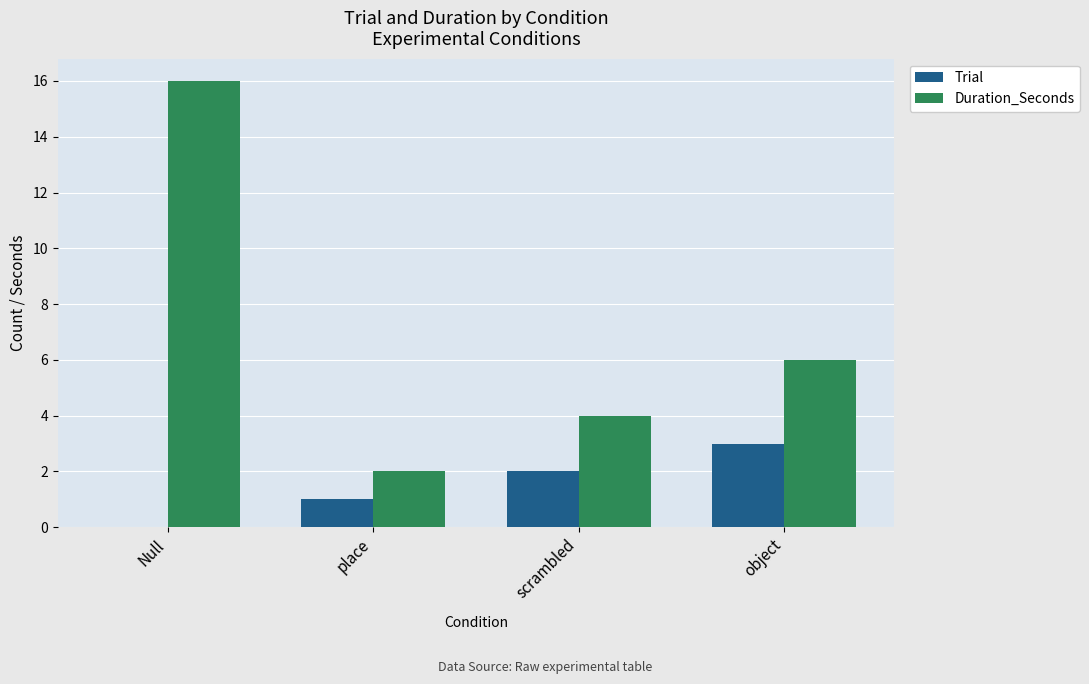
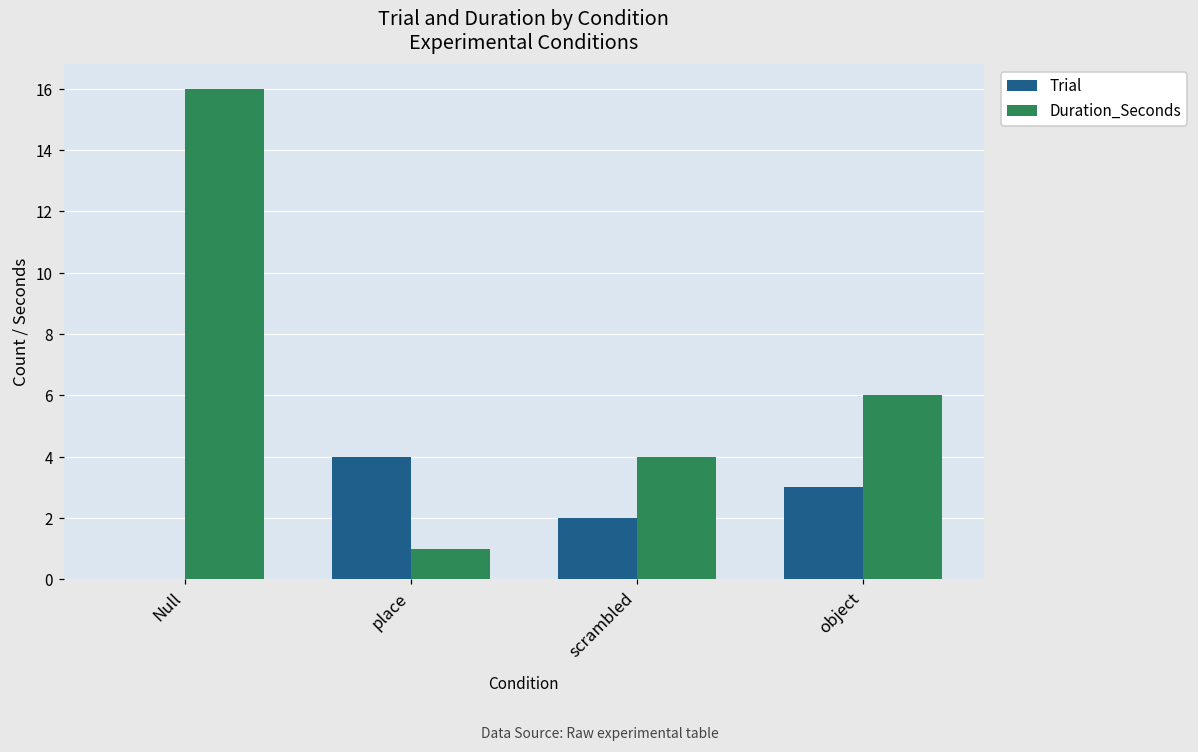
Trial, place: 1 -> 4
Duration_Seconds, place: 2 -> 1
